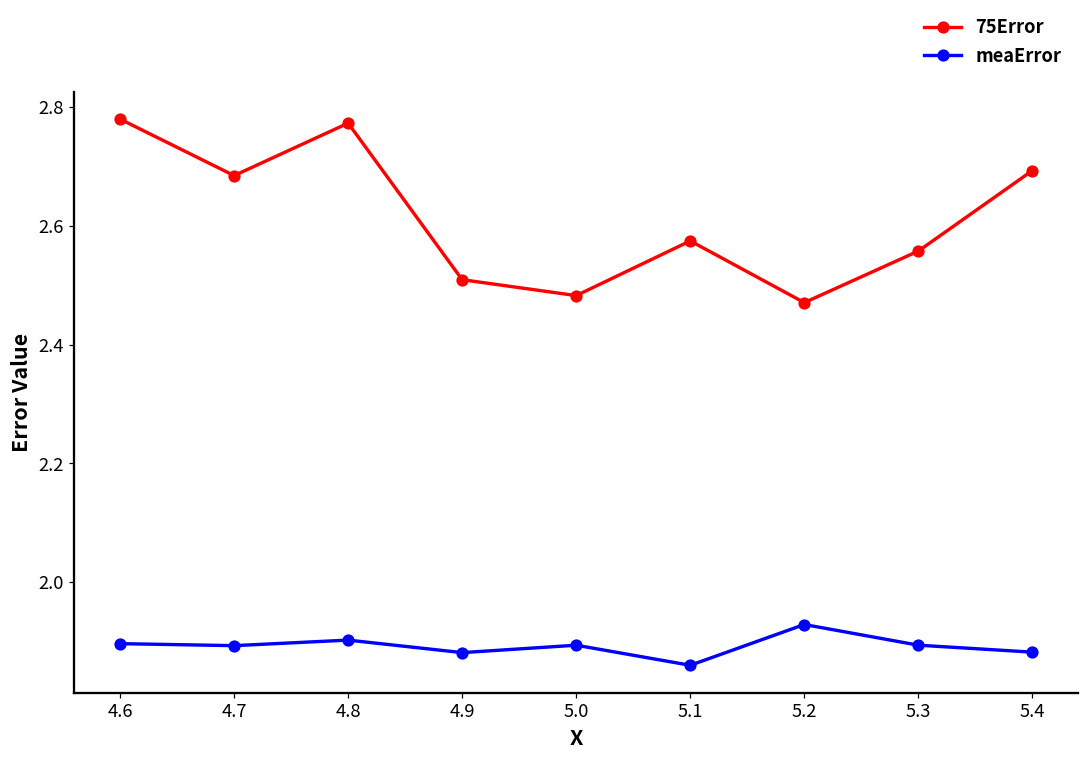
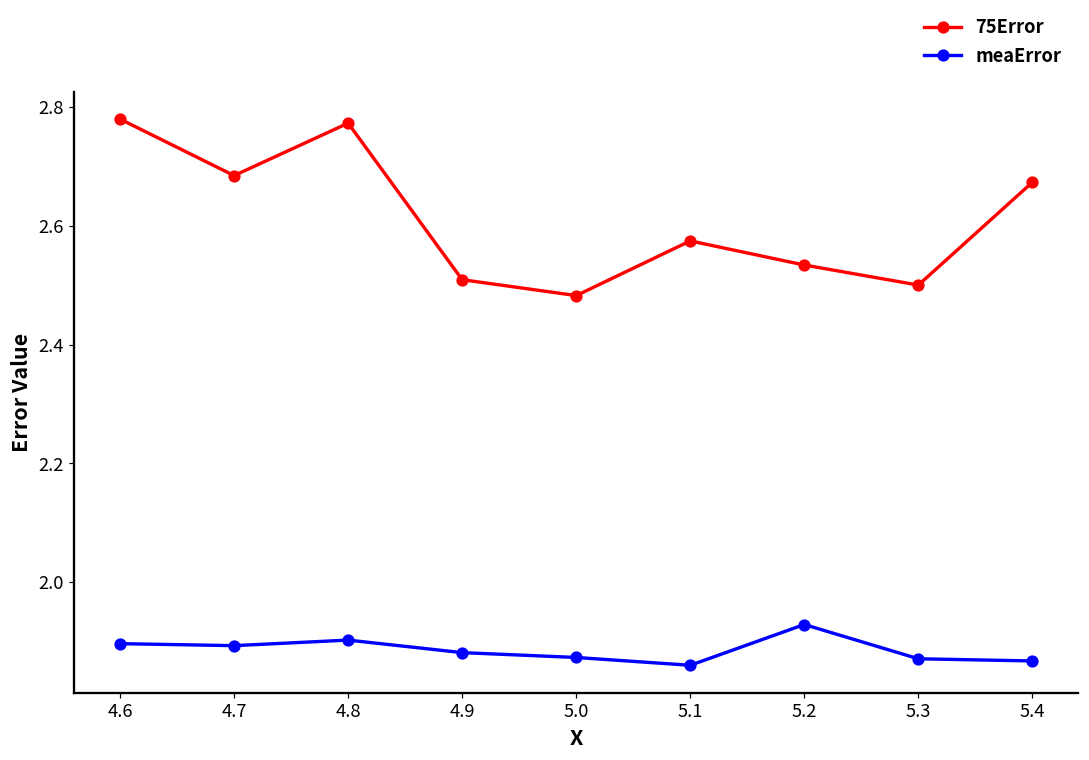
meaError, 5.0: 1.89 -> 1.87
75Error, 5.2: 2.47 -> 2.53
75Error, 5.3: 2.56 -> 2.50
meaError, 5.3: 1.89 -> 1.87
75Error, 5.4: 2.69 -> 2.67
meaError, 5.4: 1.88 -> 1.87
